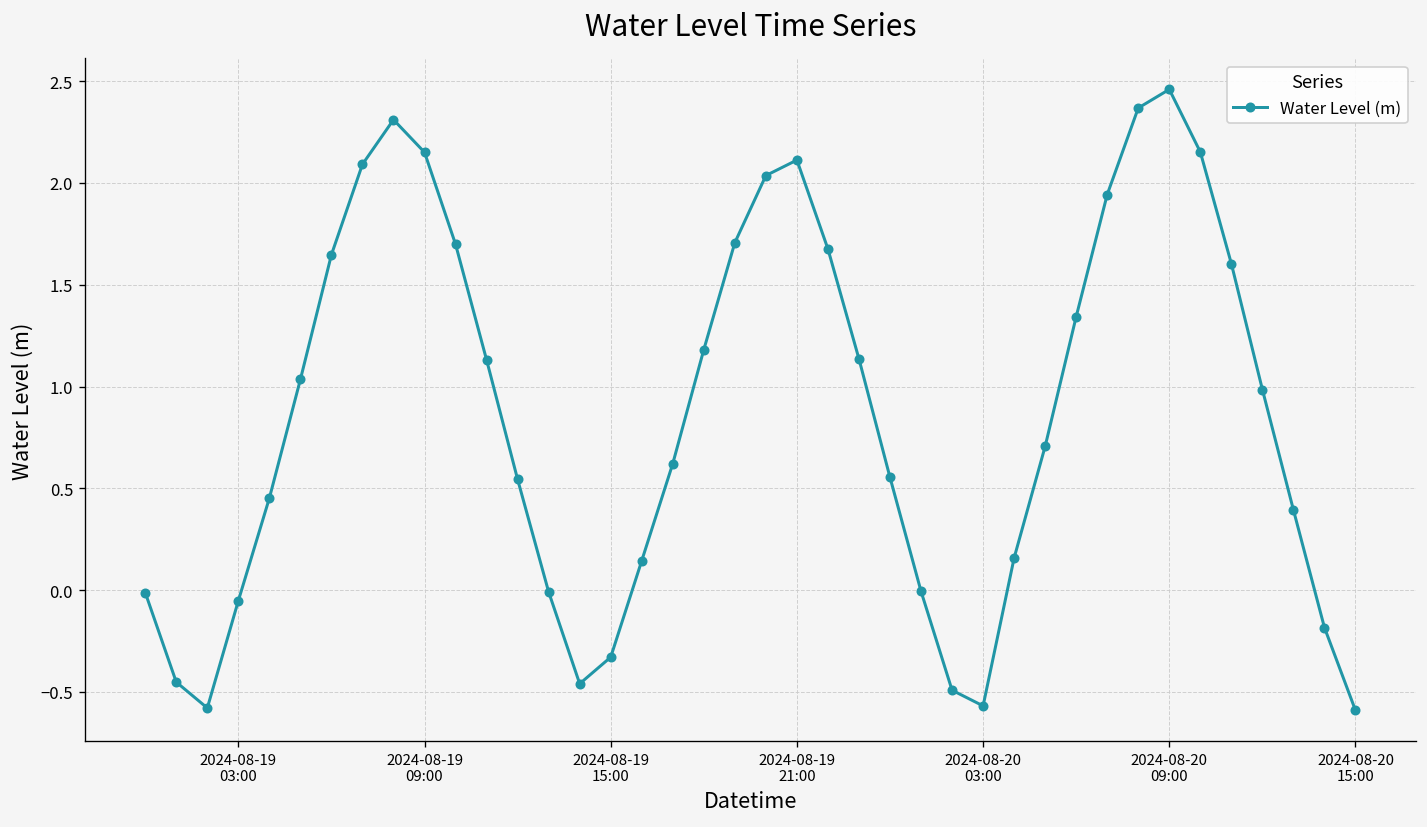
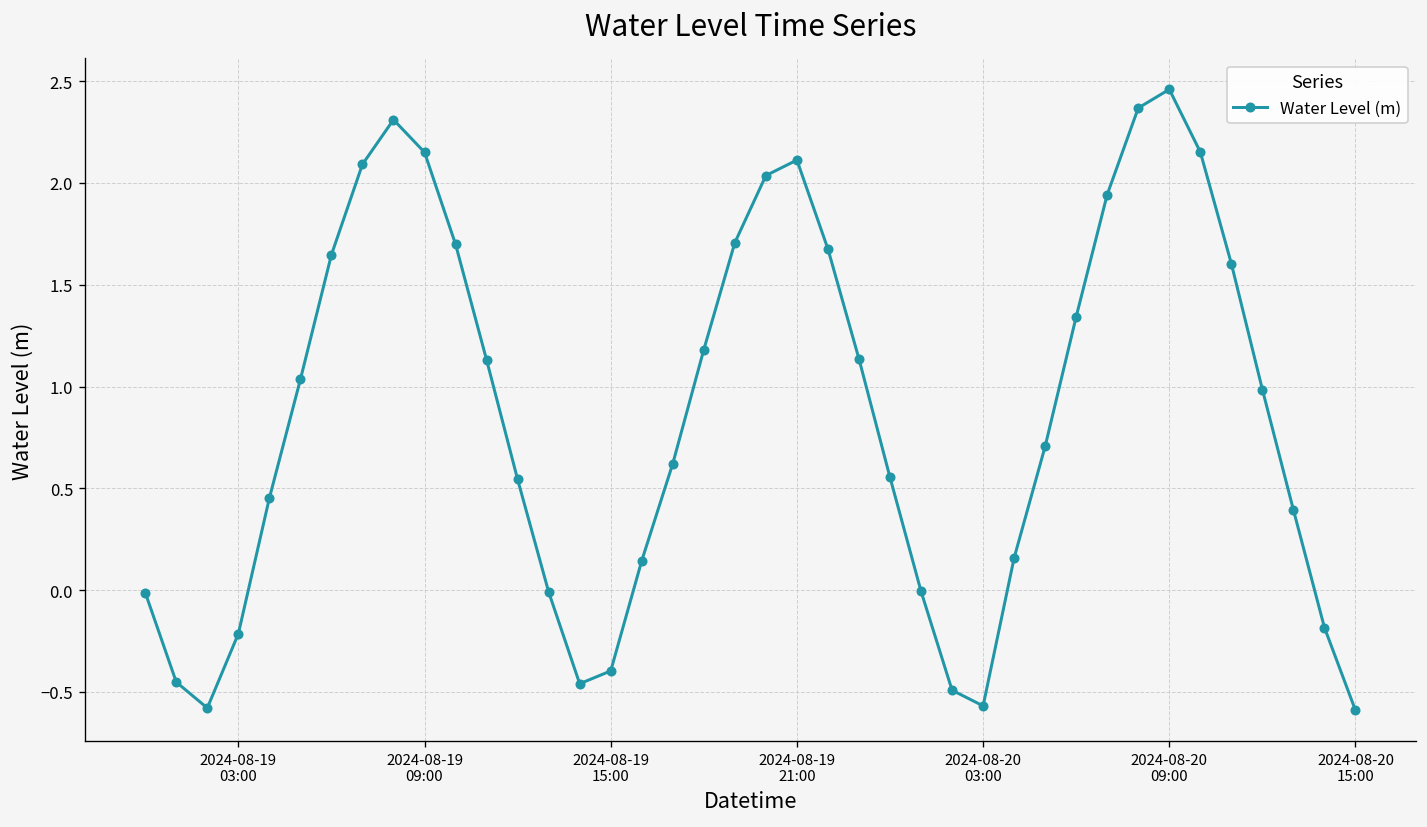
2024-08-19 03:00: -0.05 -> -0.21
2024-08-19 15:00: -0.33 -> -0.40
